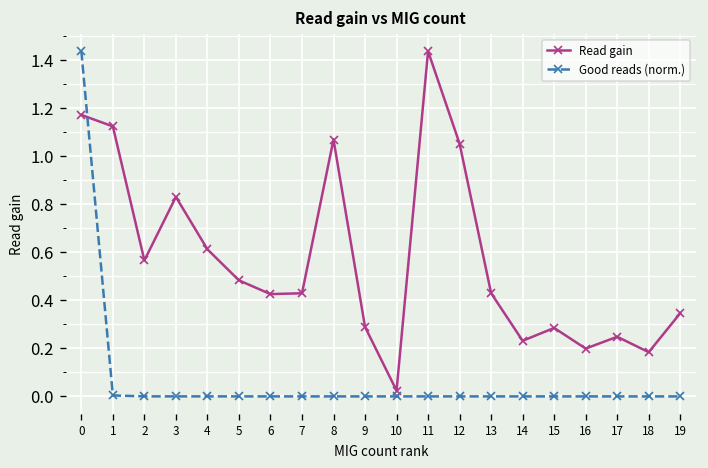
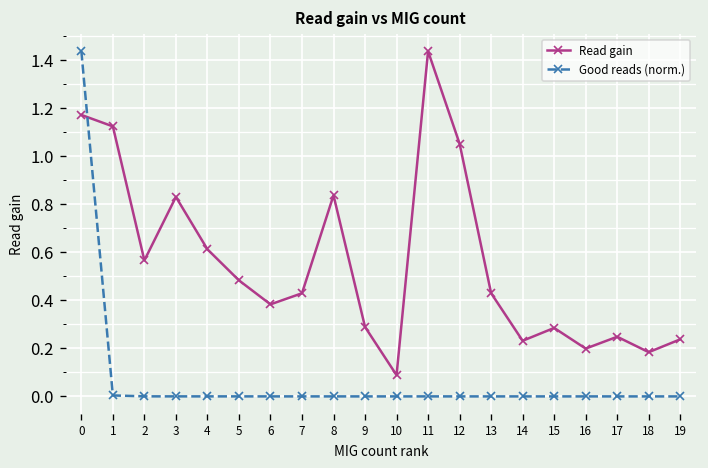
Read gain, 6: 0.43 -> 0.38
Read gain, 8: 1.07 -> 0.84
Read gain, 10: 0.02 -> 0.09
Read gain, 19: 0.35 -> 0.24
